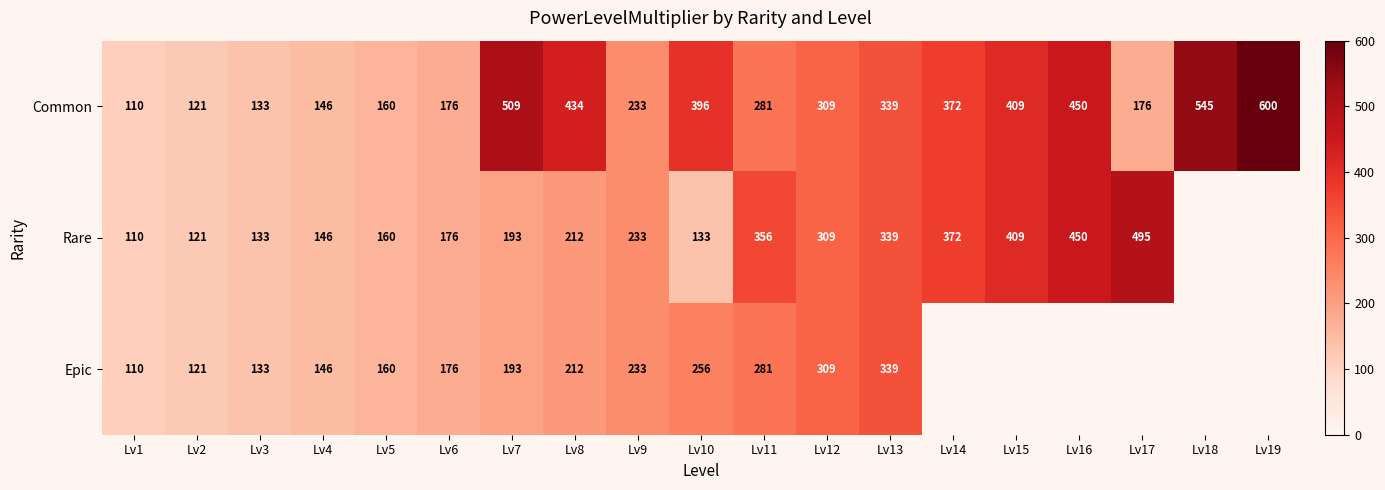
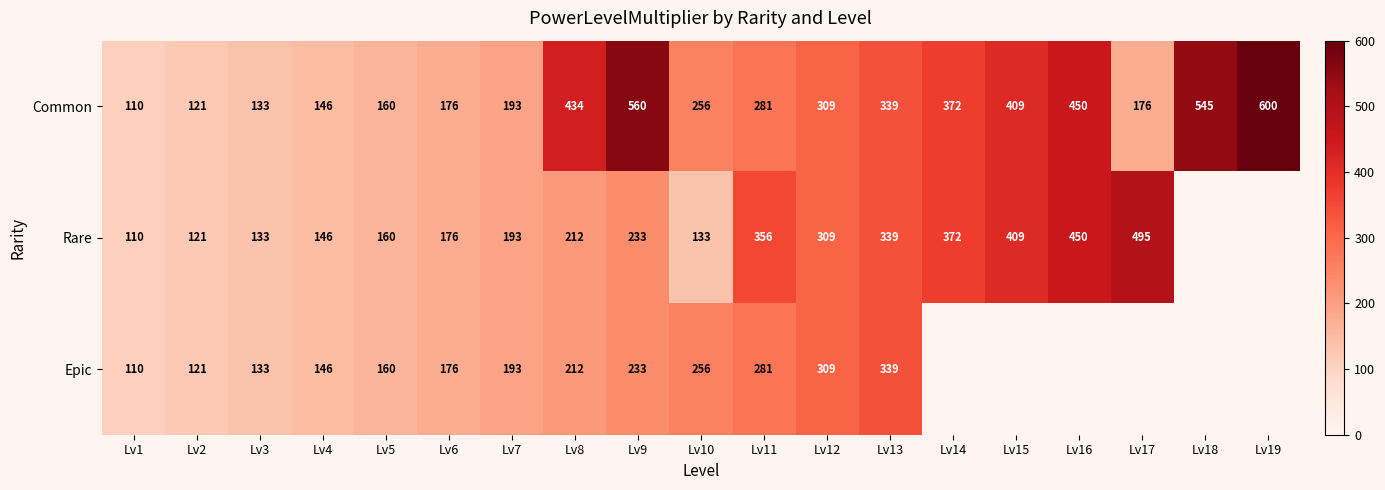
Common, Lv7: 509 -> 193
Common, Lv9: 233 -> 560
Common, Lv10: 396 -> 256
